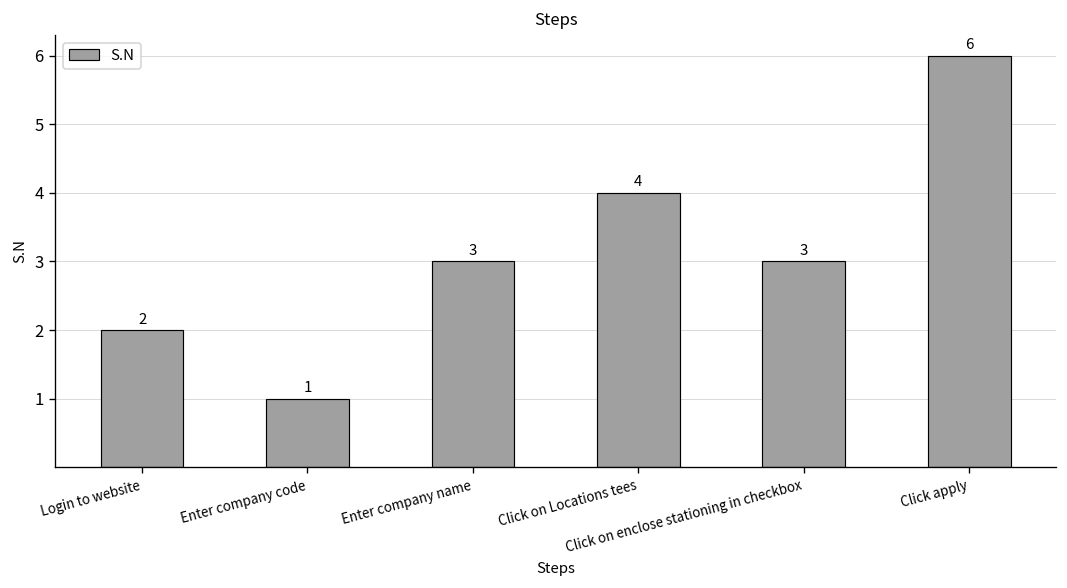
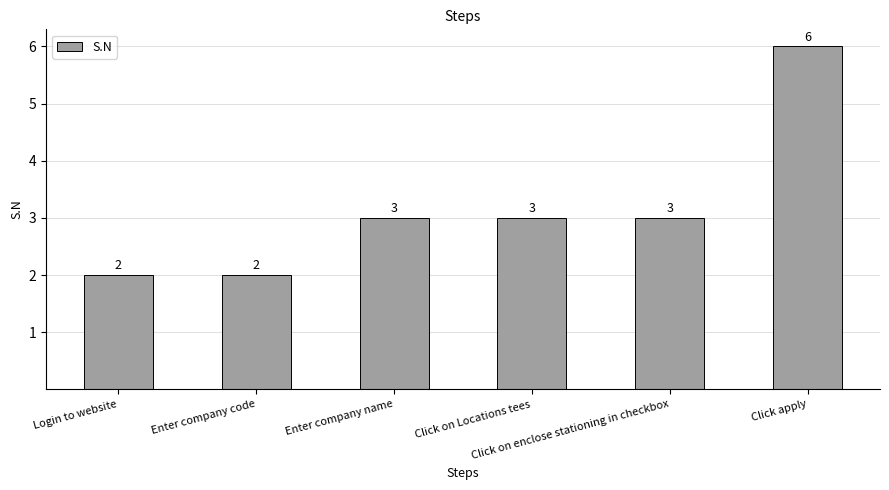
Enter company code: 1 -> 2
Click on Locations tees: 4 -> 3
